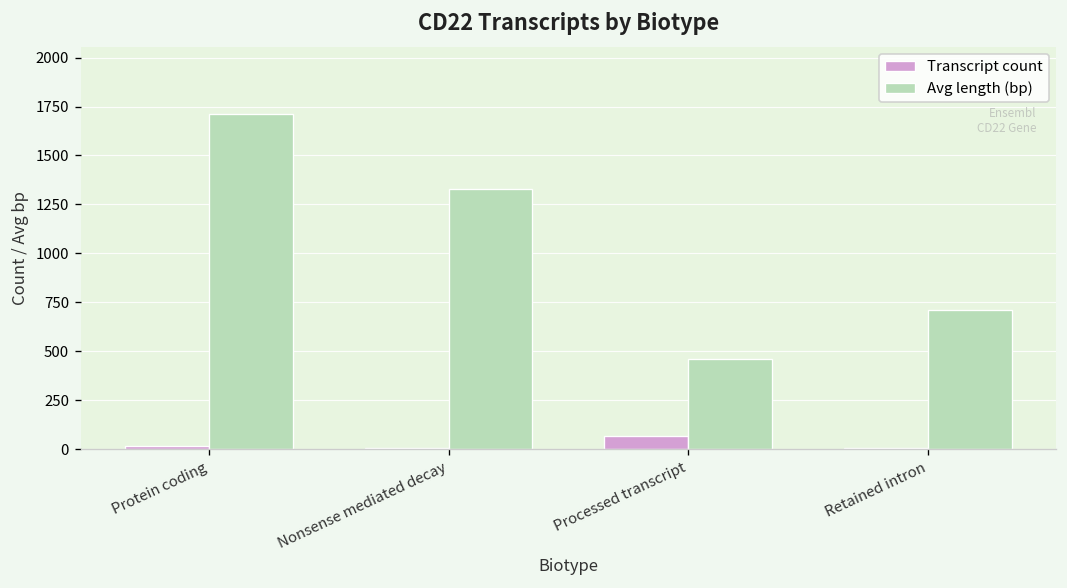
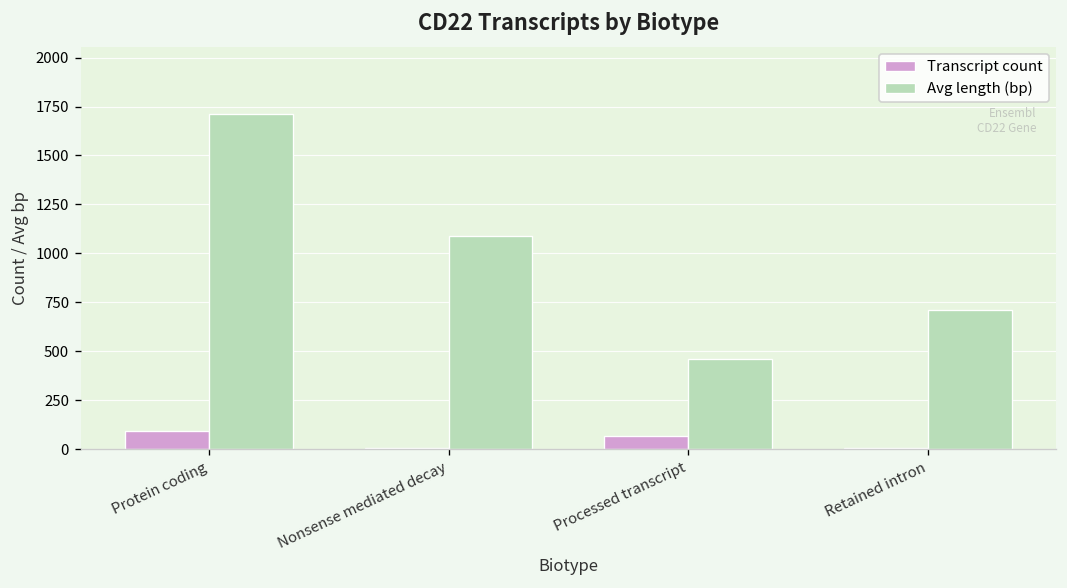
Transcript count, Protein coding: 10 -> 90
Avg length (bp), Nonsense mediated decay: 1330 -> 1090
